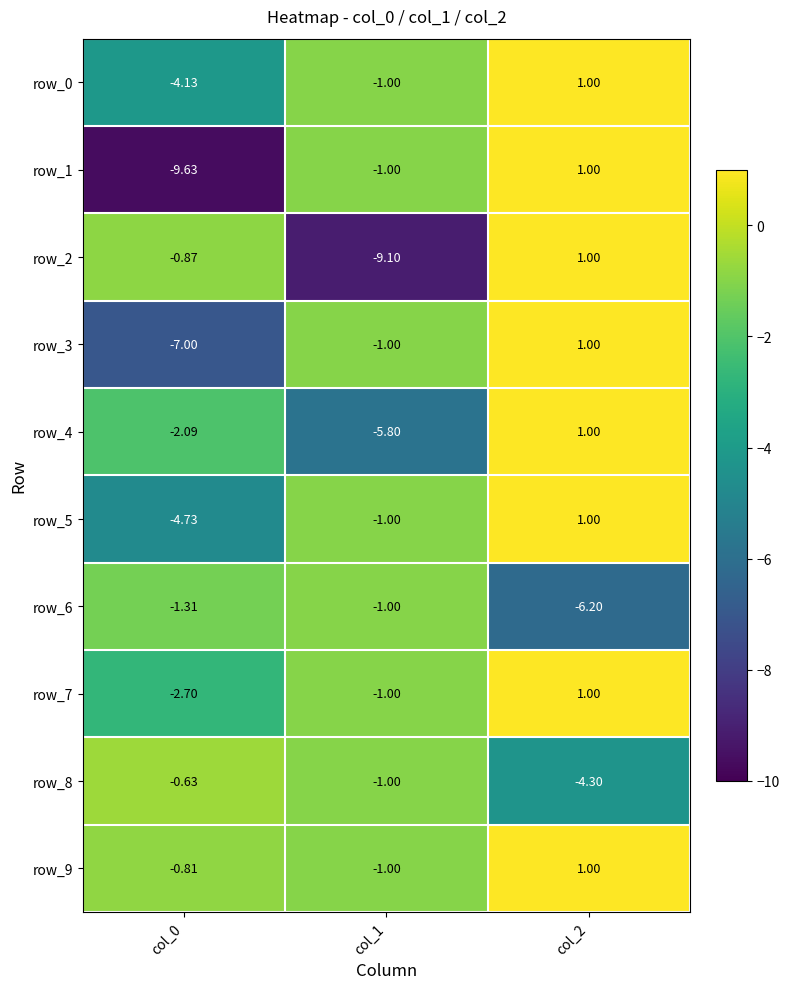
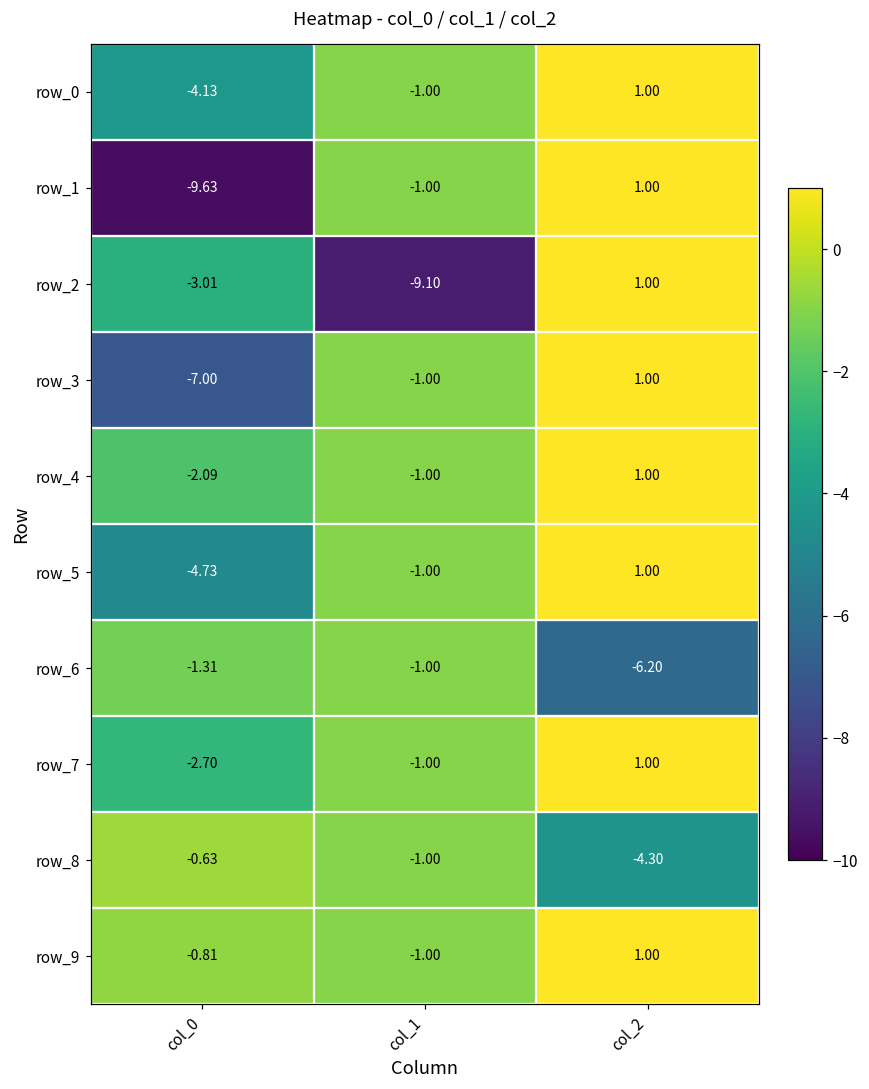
row_2, col_0: -0.87 -> -3.01
row_4, col_1: -5.80 -> -1.00
